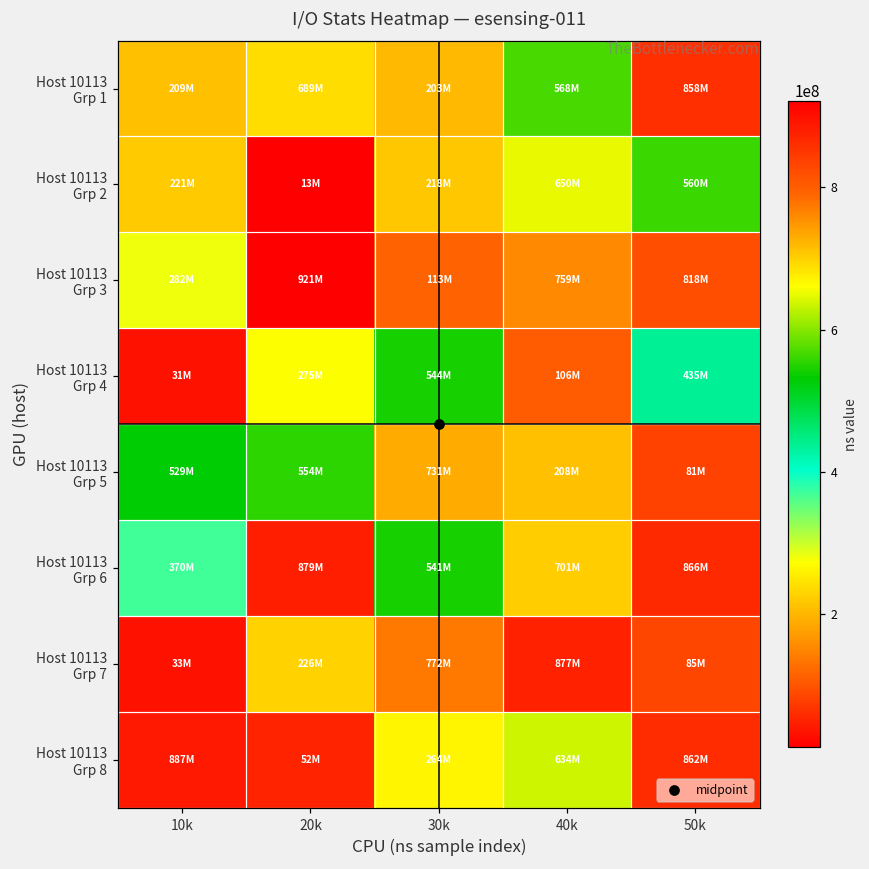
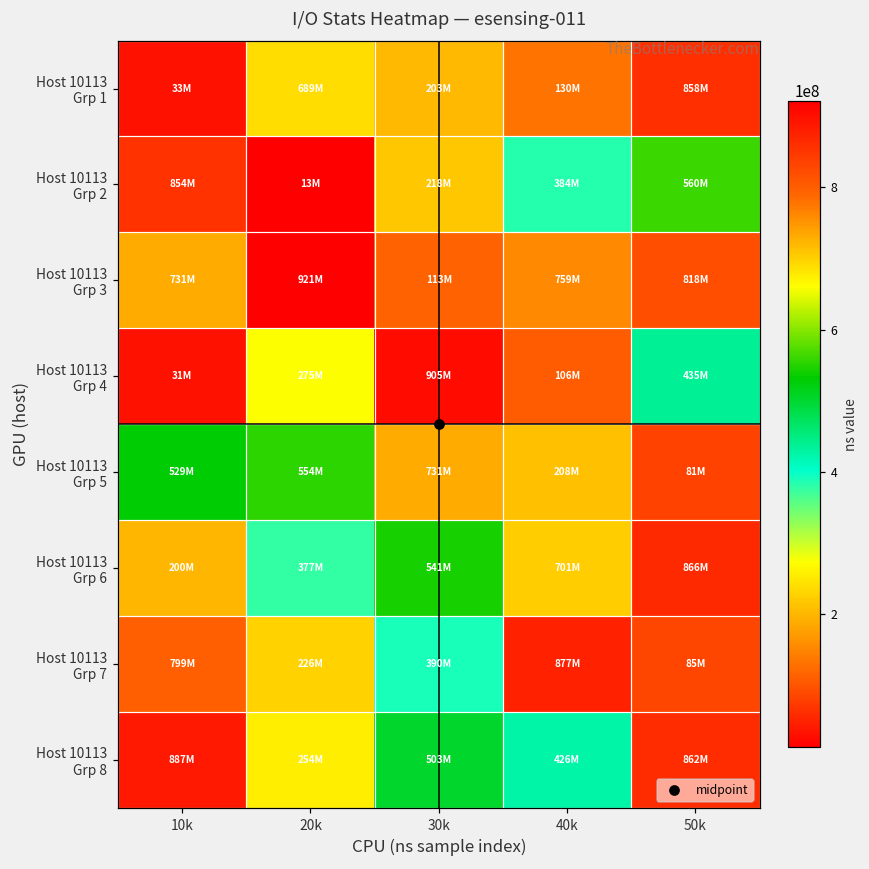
Host 10113 Grp 1, 10k: 209M -> 33M
Host 10113 Grp 1, 40k: 568M -> 130M
Host 10113 Grp 2, 10k: 221M -> 854M
Host 10113 Grp 2, 40k: 650M -> 384M
Host 10113 Grp 3, 10k: 282M -> 731M
Host 10113 Grp 4, 30k: 544M -> 905M
Host 10113 Grp 6, 10k: 370M -> 200M
Host 10113 Grp 6, 20k: 879M -> 377M
Host 10113 Grp 7, 10k: 33M -> 799M
Host 10113 Grp 7, 30k: 772M -> 390M
Host 10113 Grp 8, 20k: 52M -> 254M
Host 10113 Grp 8, 30k: 264M -> 503M
Host 10113 Grp 8, 40k: 634M -> 426M
